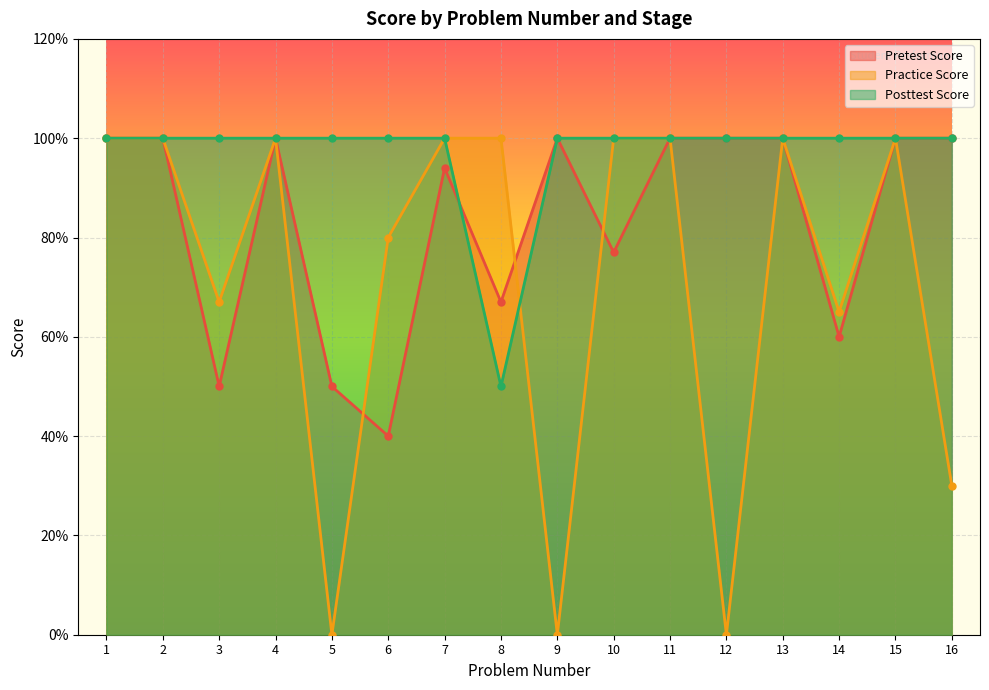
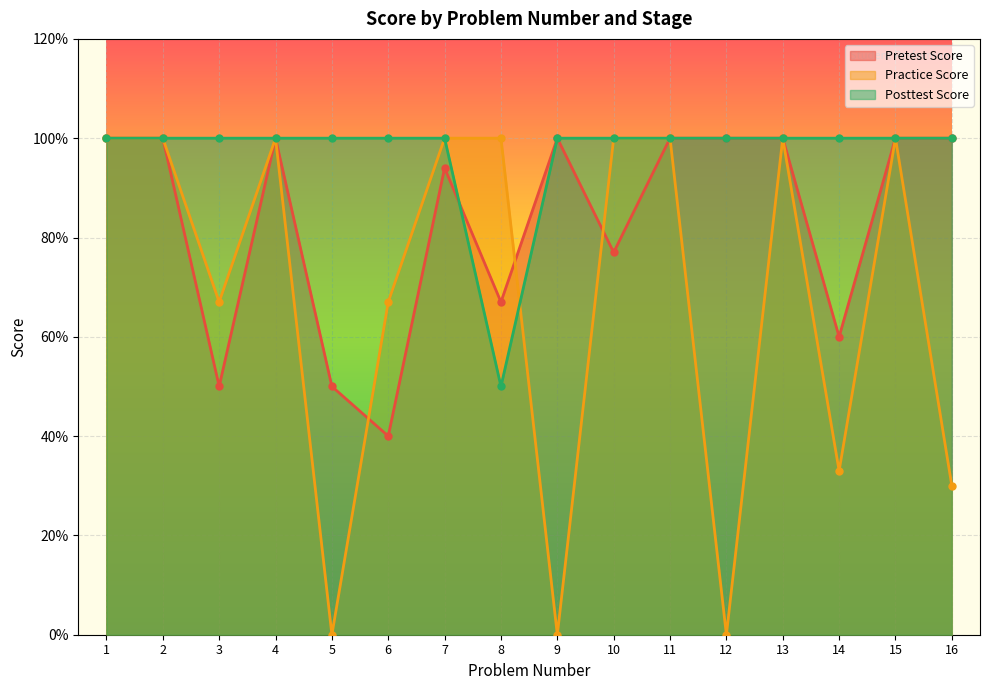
Practice Score, 6: 80% -> 67%
Practice Score, 14: 65% -> 33%
